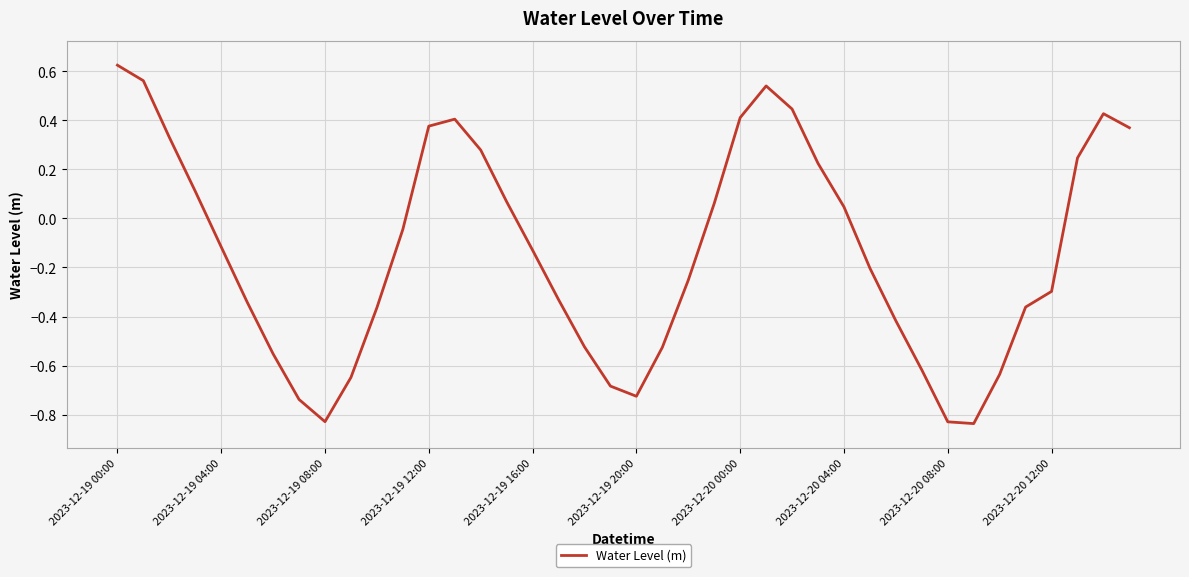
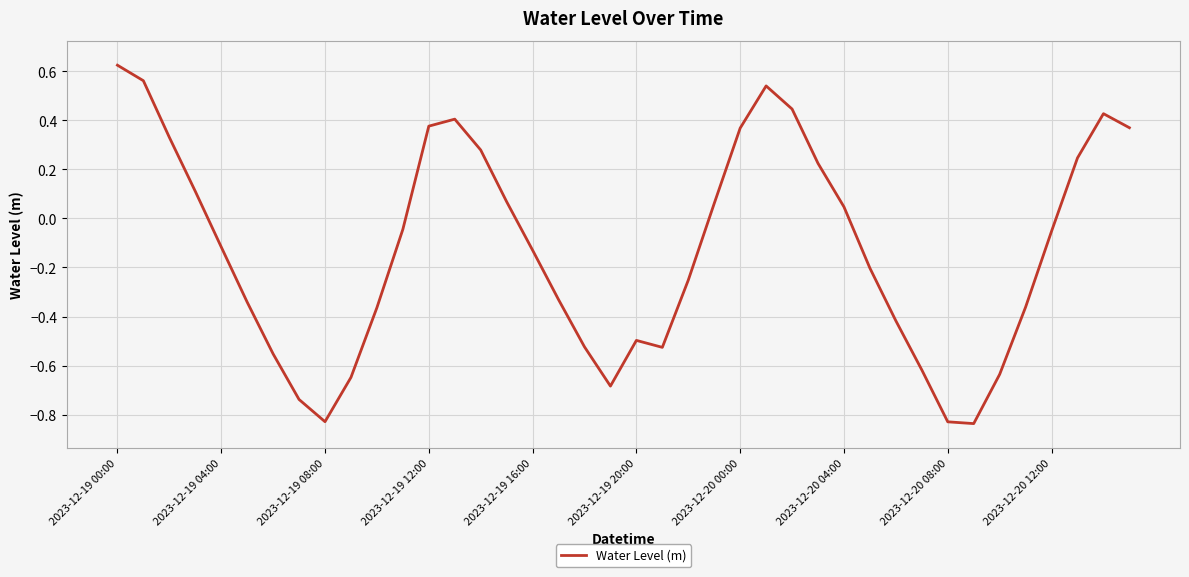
2023-12-19 20:00: -0.73 -> -0.50
2023-12-20 00:00: 0.41 -> 0.37
2023-12-20 12:00: -0.30 -> -0.05
